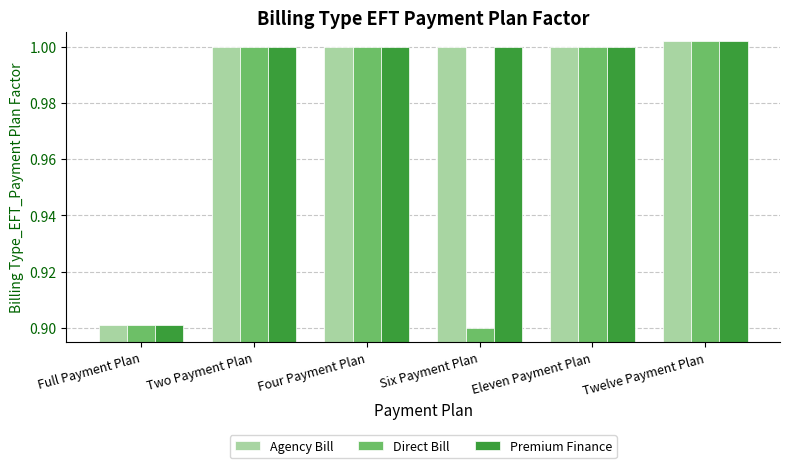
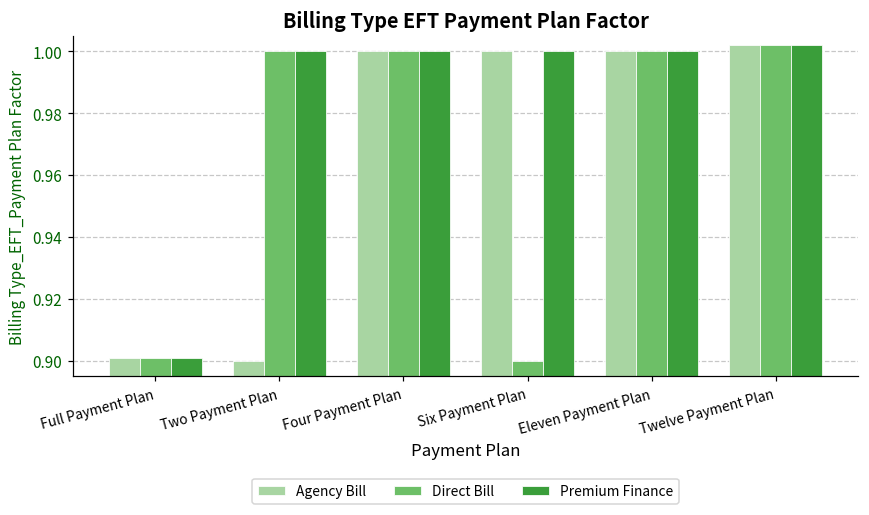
Agency Bill, Two Payment Plan: 1.0 -> 0.9
